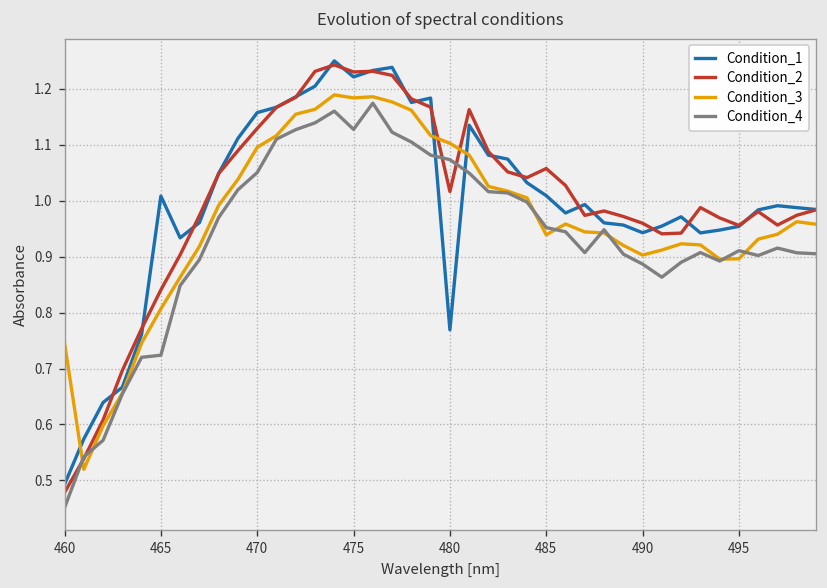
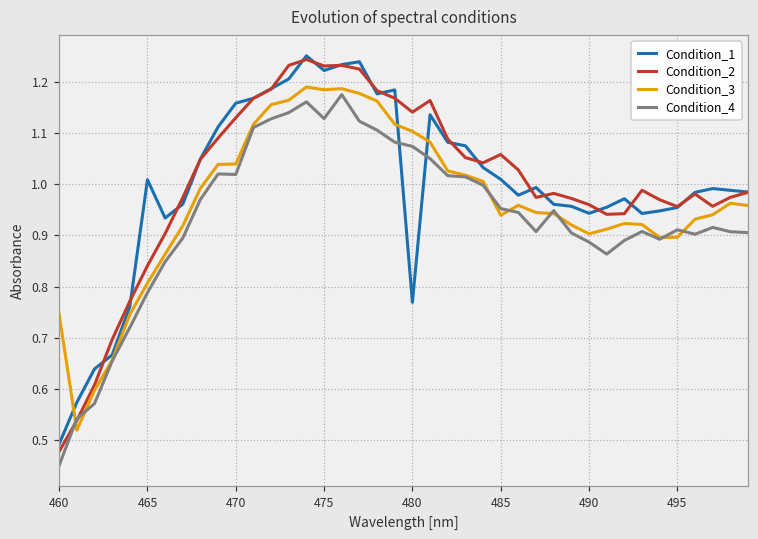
Condition_4, 465: 0.72 -> 0.79
Condition_3, 470: 1.10 -> 1.04
Condition_4, 470: 1.05 -> 1.02
Condition_2, 480: 1.02 -> 1.14
